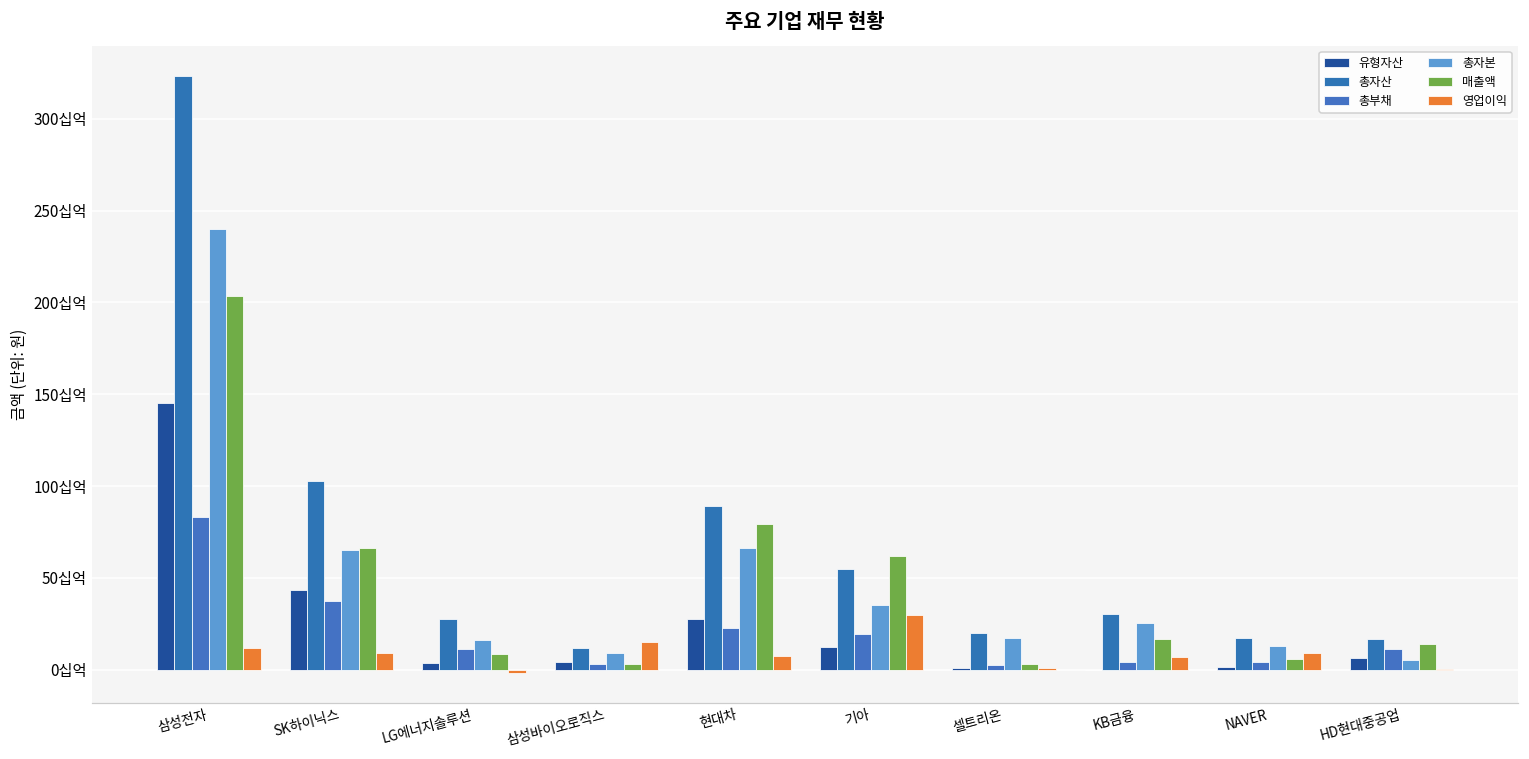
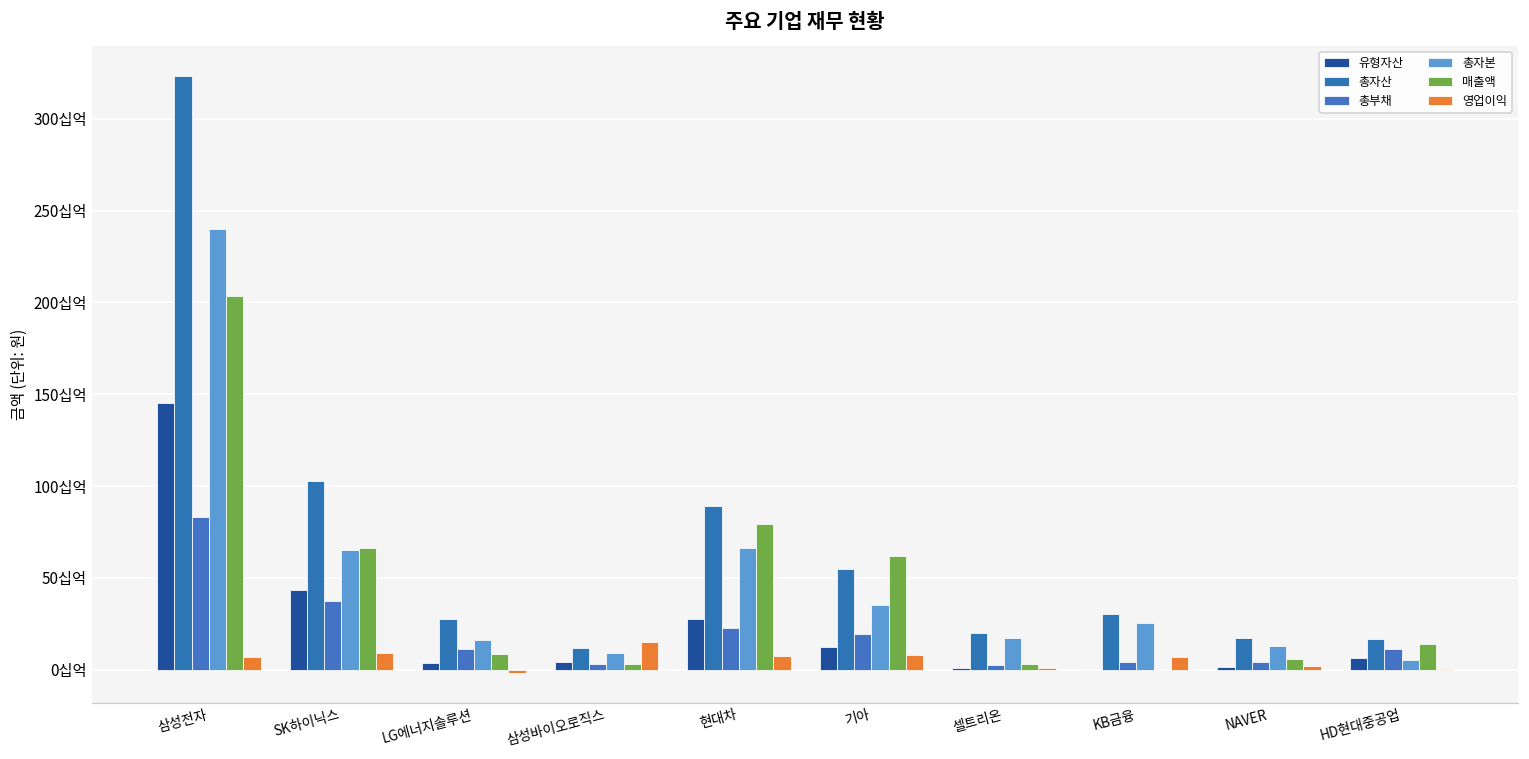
영업이익, 삼성전자: 12십억 -> 7십억
영업이익, 기아: 30십억 -> 8십억
매출액, KB금융: 17십억 -> 0십억
영업이익, NAVER: 9십억 -> 2십억
